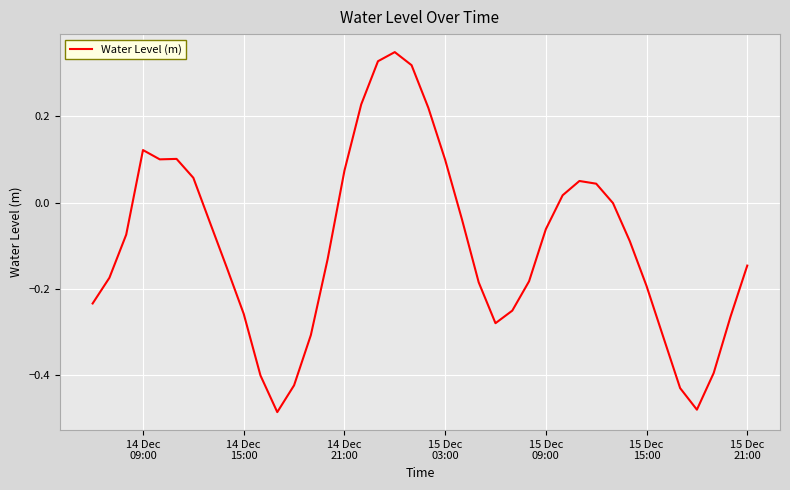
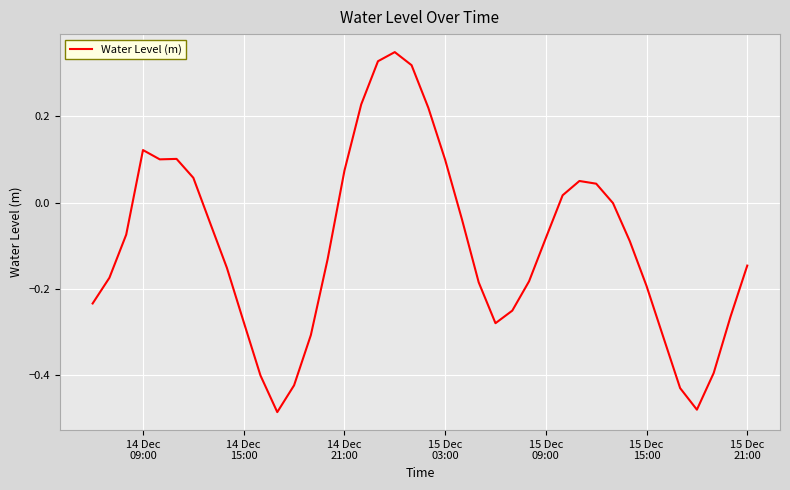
14 Dec 15:00: -0.26 -> -0.28
15 Dec 09:00: -0.06 -> -0.08
